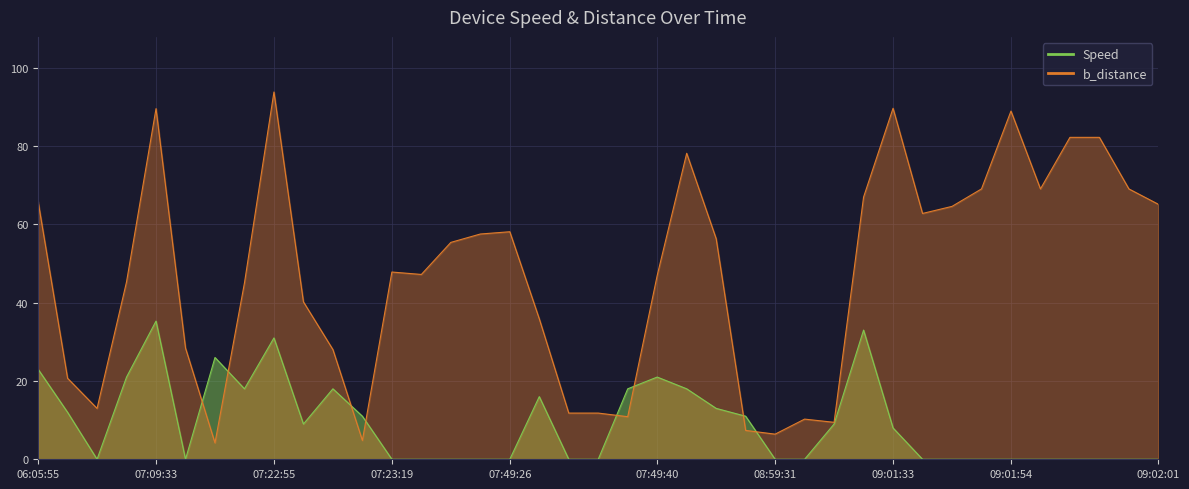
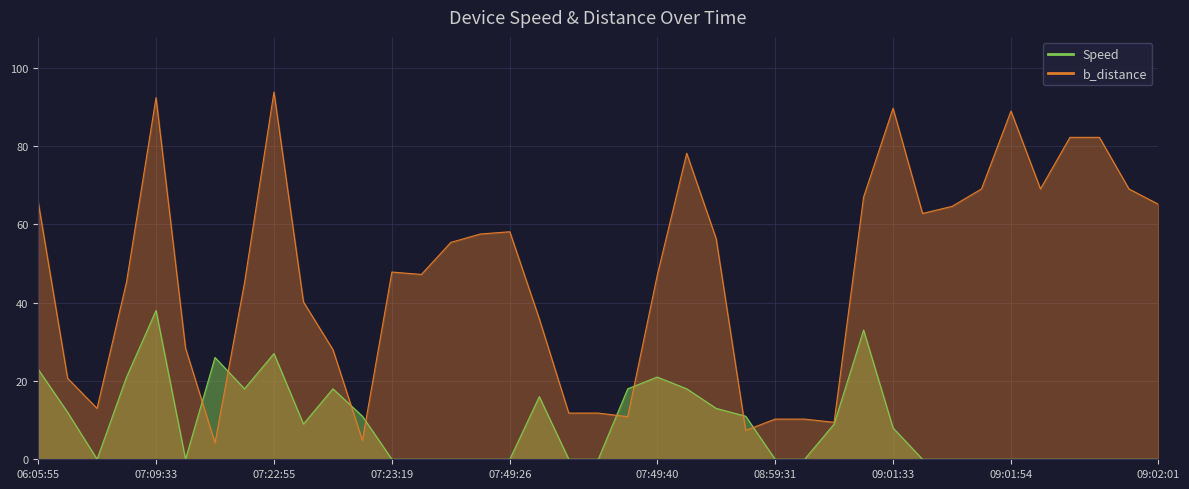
Speed, 07:09:33: 35 -> 38
b_distance, 07:09:33: 90 -> 92
Speed, 07:22:55: 31 -> 27
b_distance, 08:59:31: 6 -> 10
